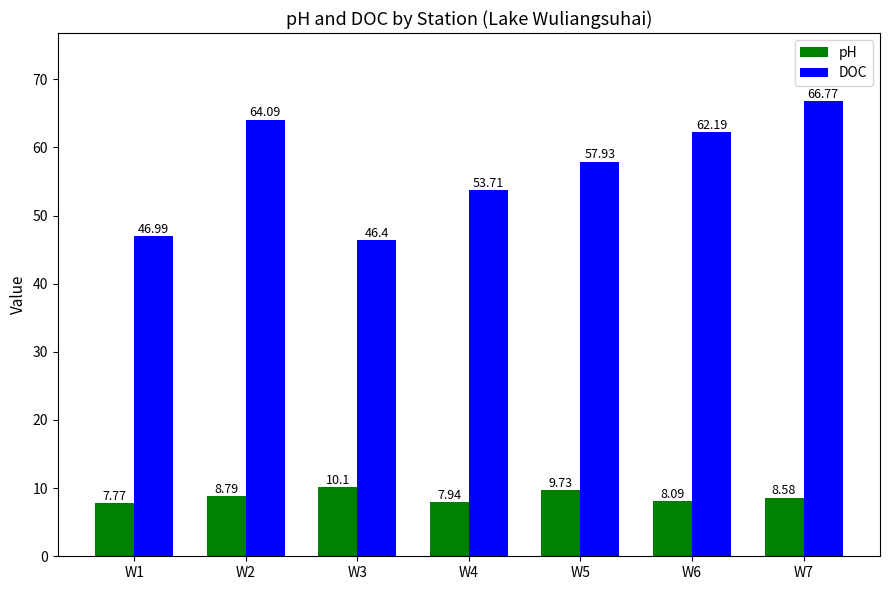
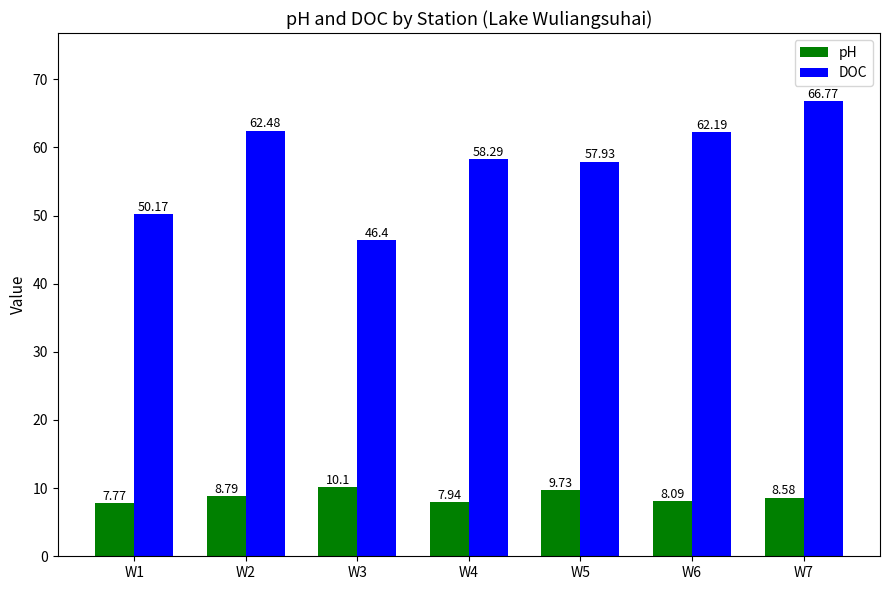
DOC, W1: 46.99 -> 50.17
DOC, W2: 64.09 -> 62.48
DOC, W4: 53.71 -> 58.29
